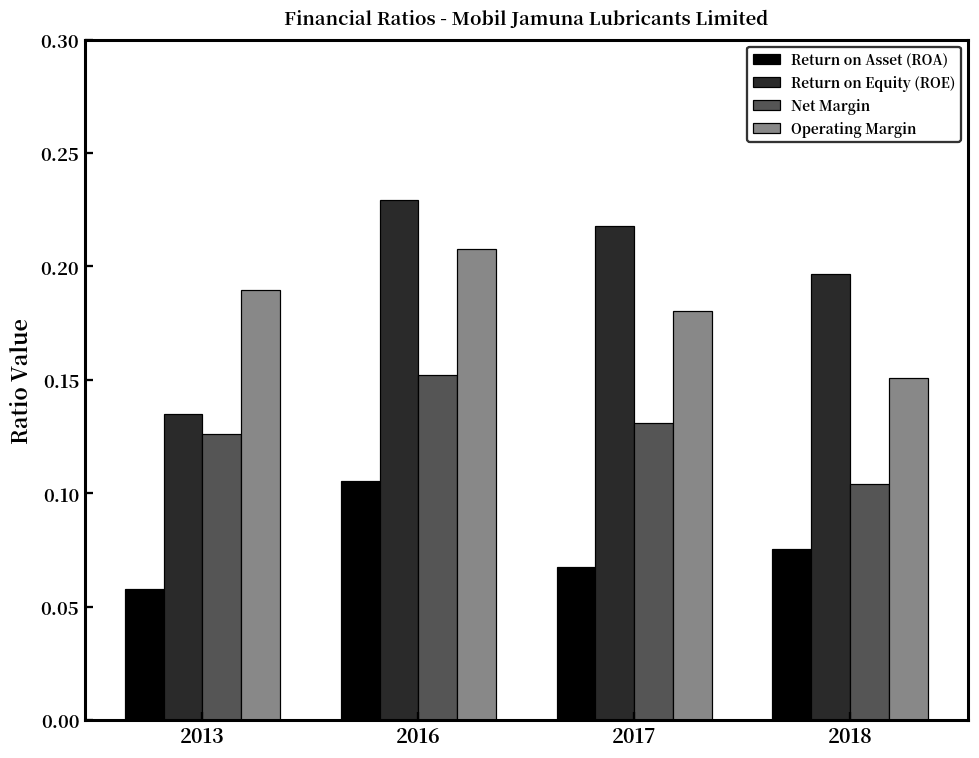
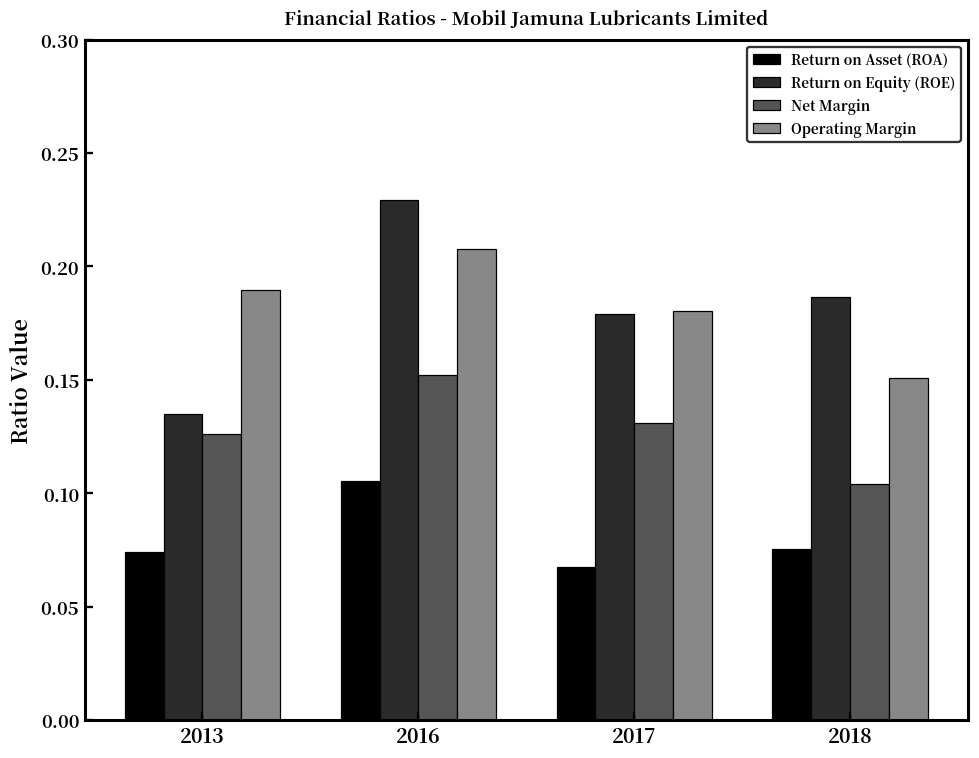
Return on Asset (ROA), 2013: 0.058 -> 0.074
Return on Equity (ROE), 2017: 0.218 -> 0.179
Return on Equity (ROE), 2018: 0.197 -> 0.186
